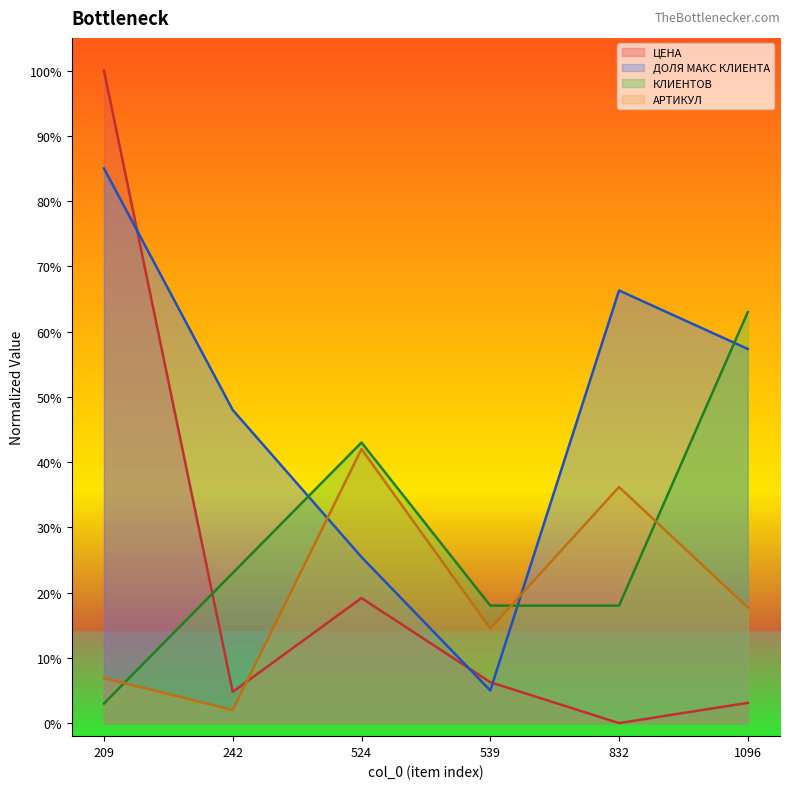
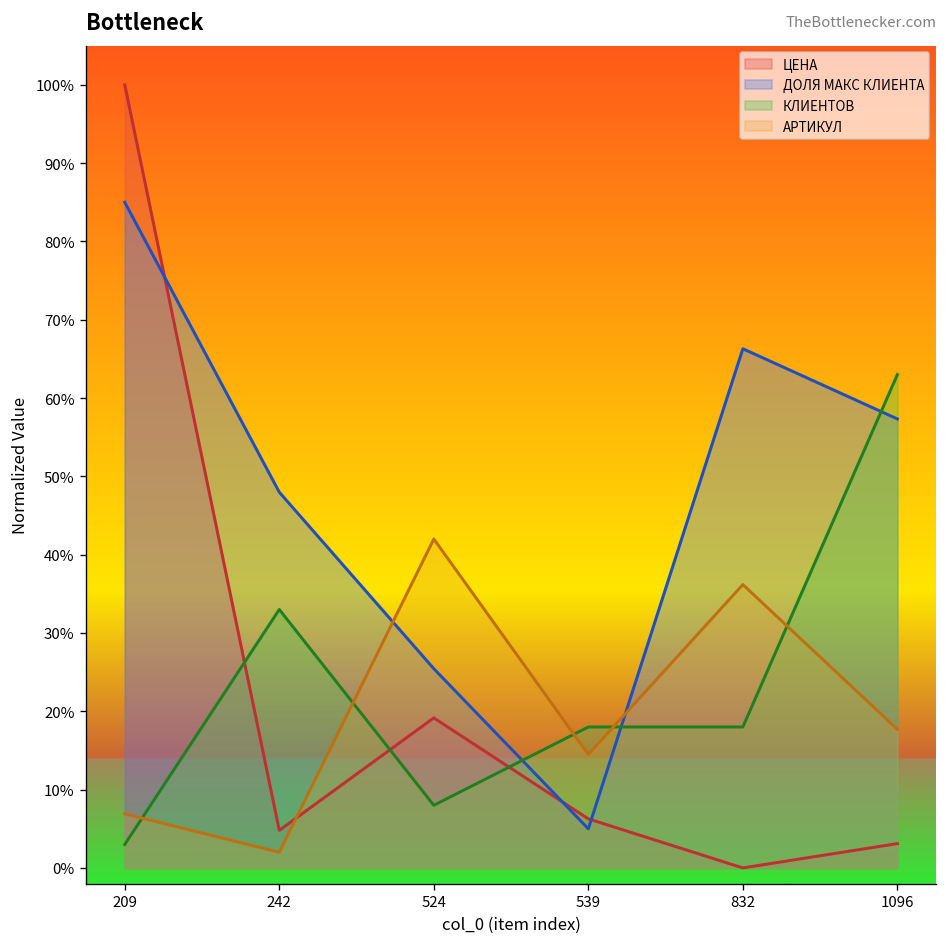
КЛИЕНТОВ, 242: 23% -> 33%
КЛИЕНТОВ, 524: 43% -> 8%
